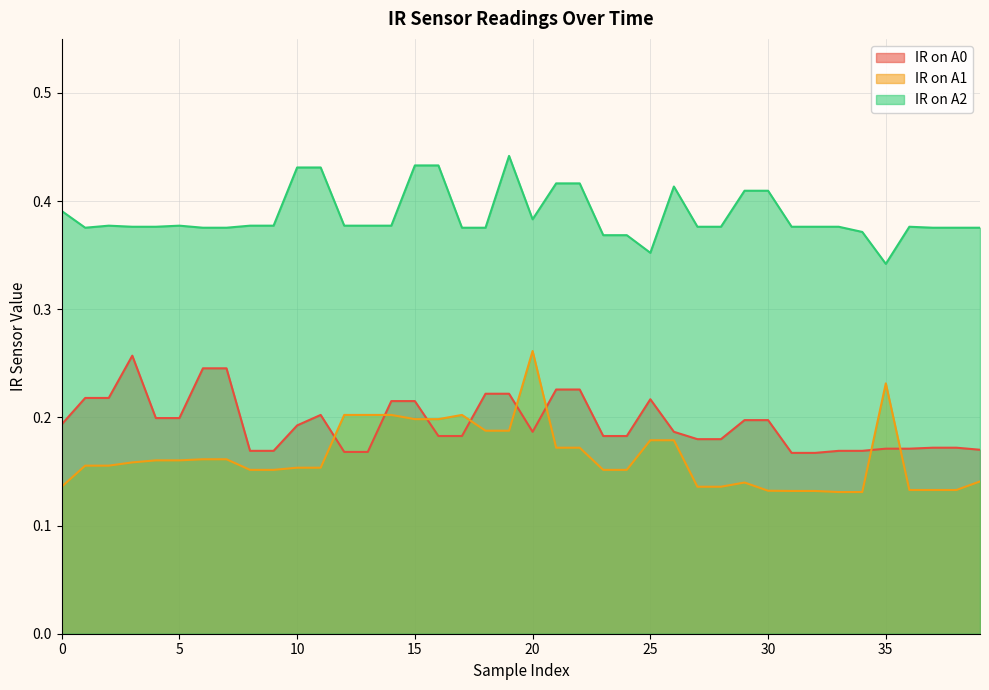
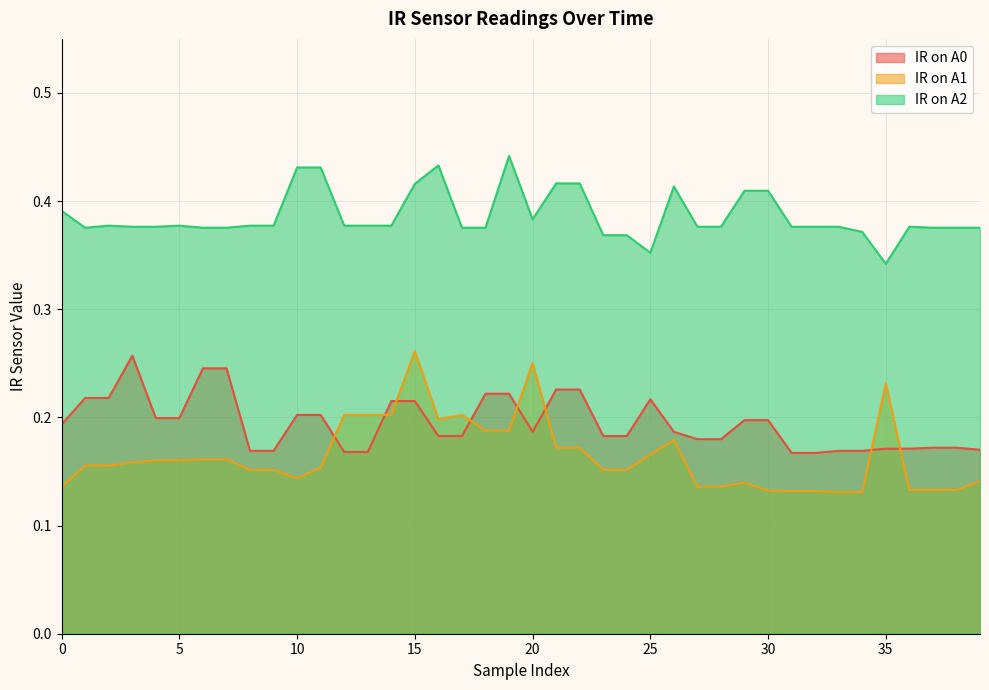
IR on A0, 10: 0.193 -> 0.202
IR on A1, 10: 0.154 -> 0.144
IR on A1, 15: 0.198 -> 0.261
IR on A2, 15: 0.433 -> 0.416
IR on A1, 20: 0.261 -> 0.250
IR on A1, 25: 0.179 -> 0.166
